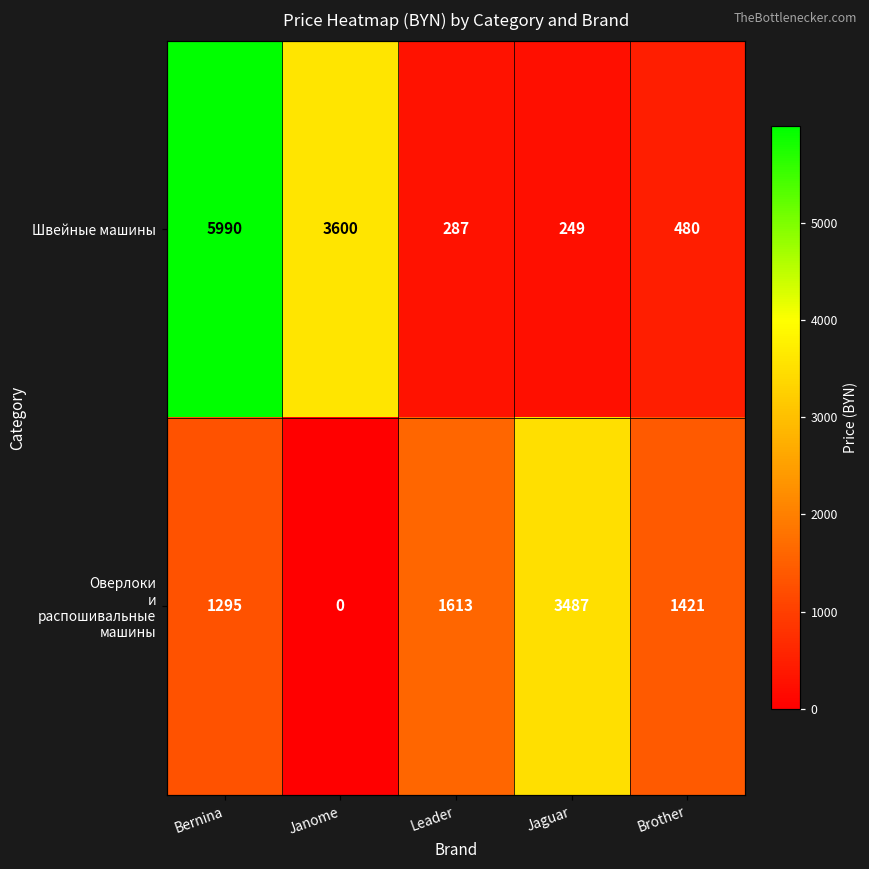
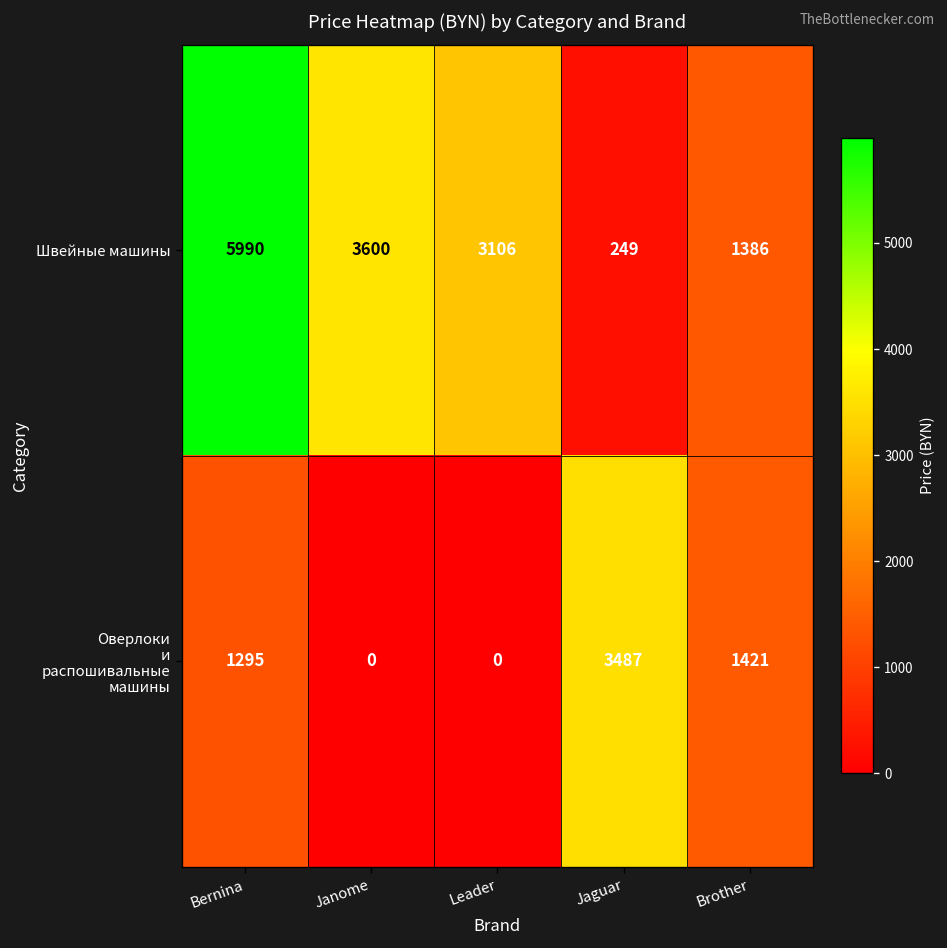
Швейные машины, Leader: 287 -> 3106
Швейные машины, Brother: 480 -> 1386
Оверлоки и распошивальные машины, Leader: 1613 -> 0
